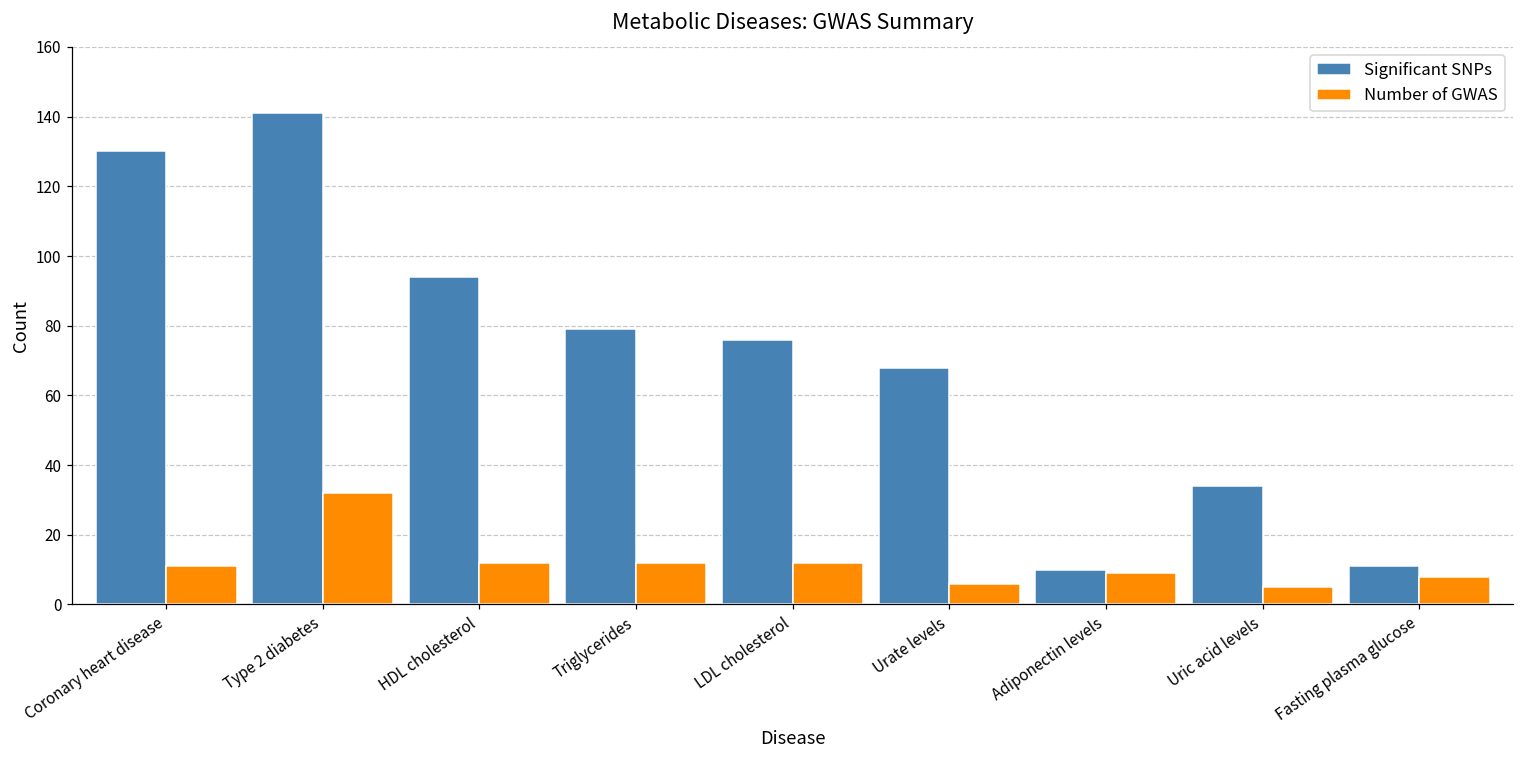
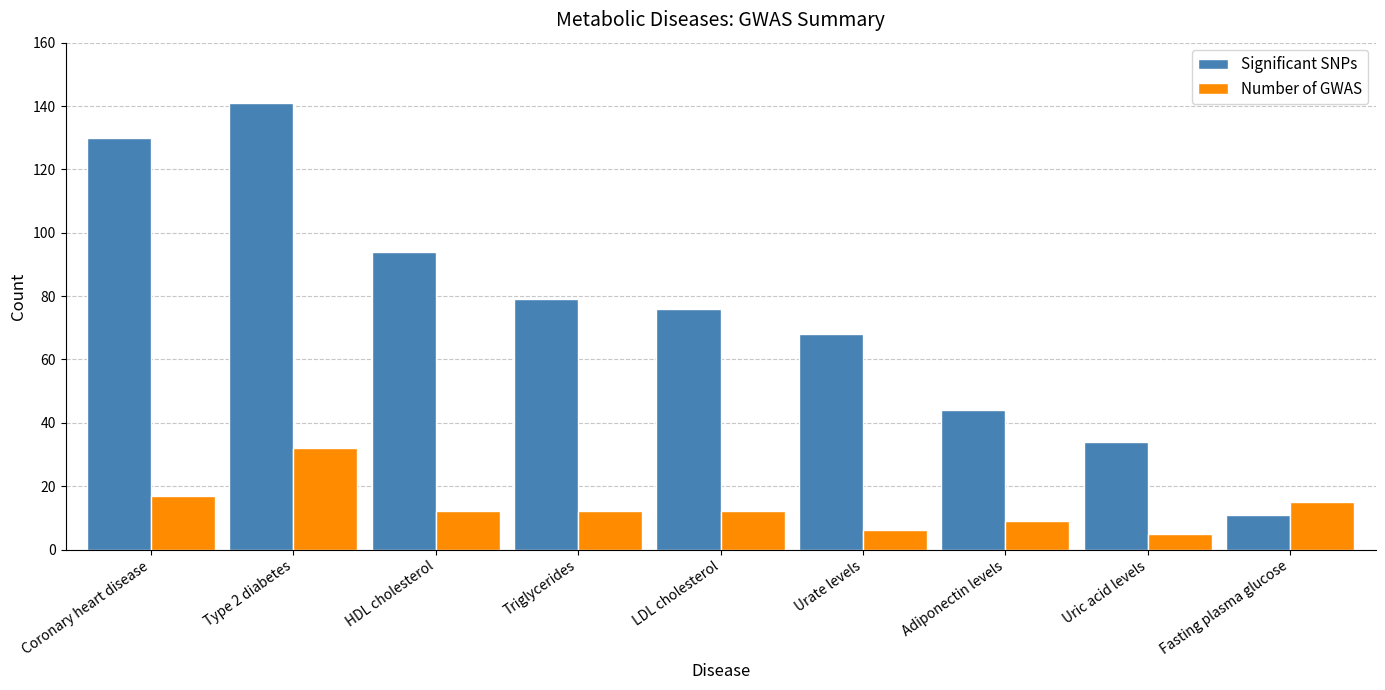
Number of GWAS, Coronary heart disease: 11 -> 17
Significant SNPs, Adiponectin levels: 10 -> 44
Number of GWAS, Fasting plasma glucose: 8 -> 15
